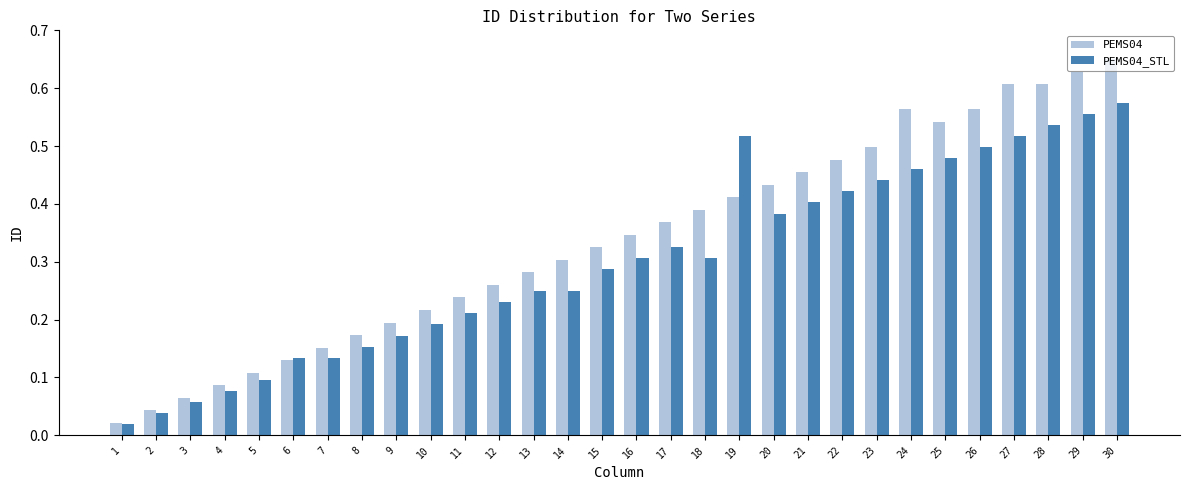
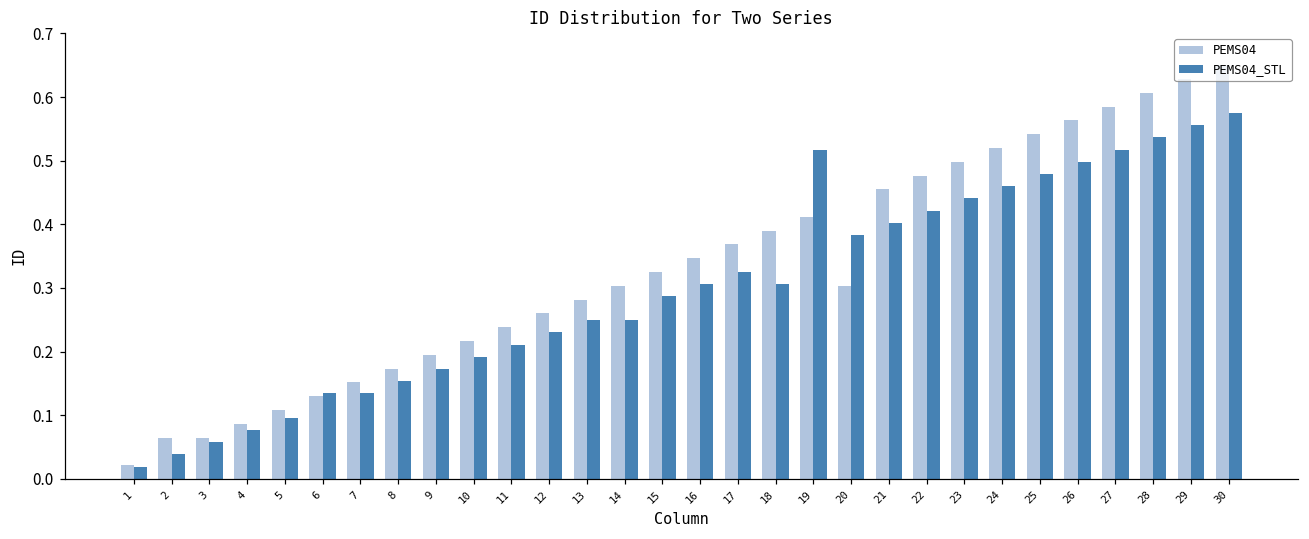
PEMS04, 2: 0.04 -> 0.07
PEMS04, 20: 0.43 -> 0.30
PEMS04, 24: 0.56 -> 0.52
PEMS04, 27: 0.61 -> 0.59
